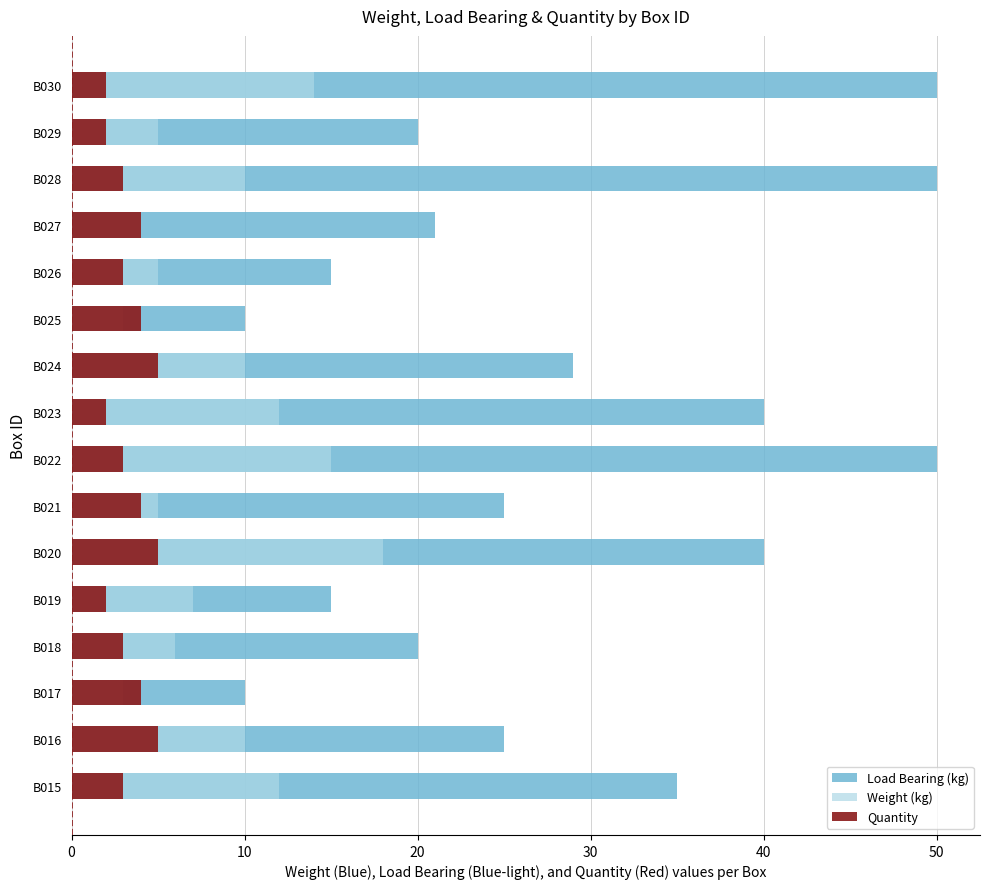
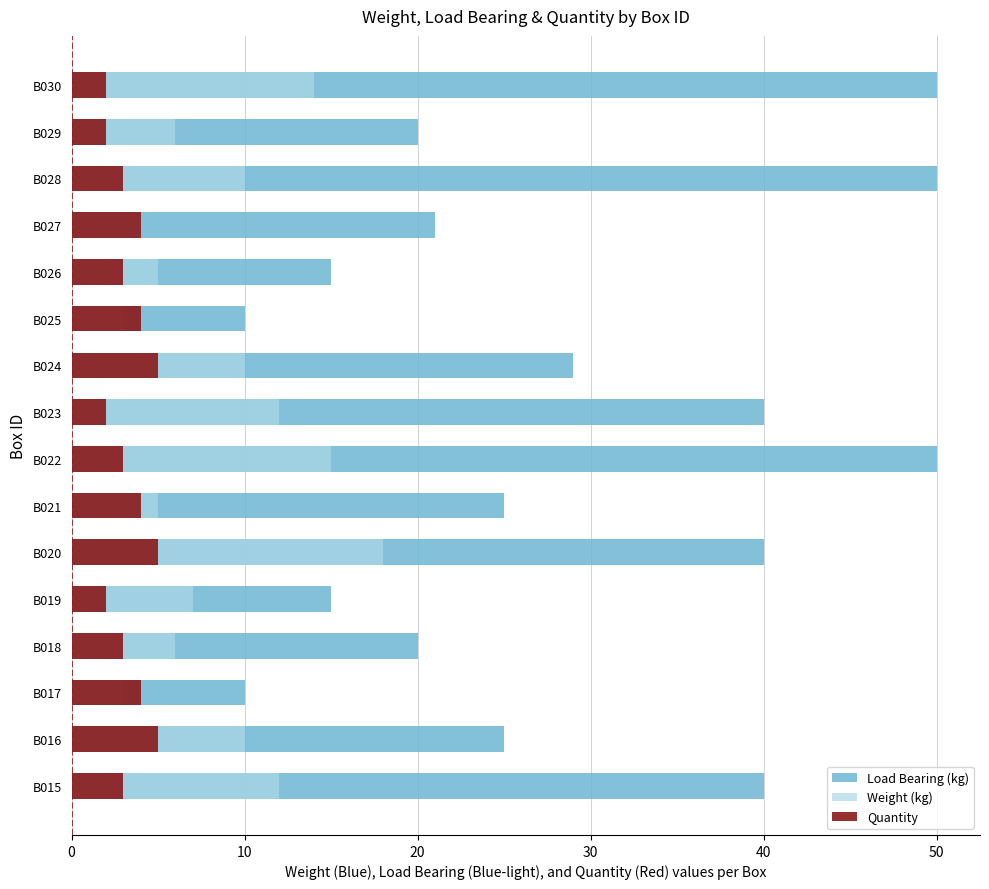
Weight (kg), B029: 5 -> 6
Load Bearing (kg), B015: 35 -> 40
